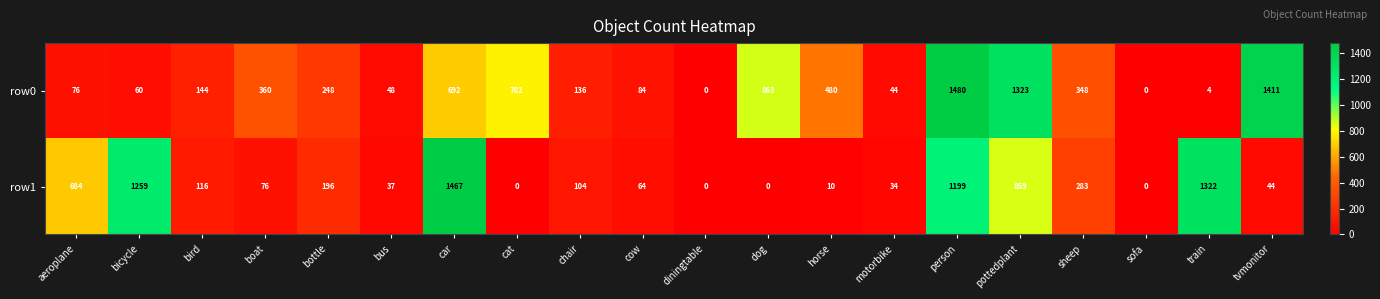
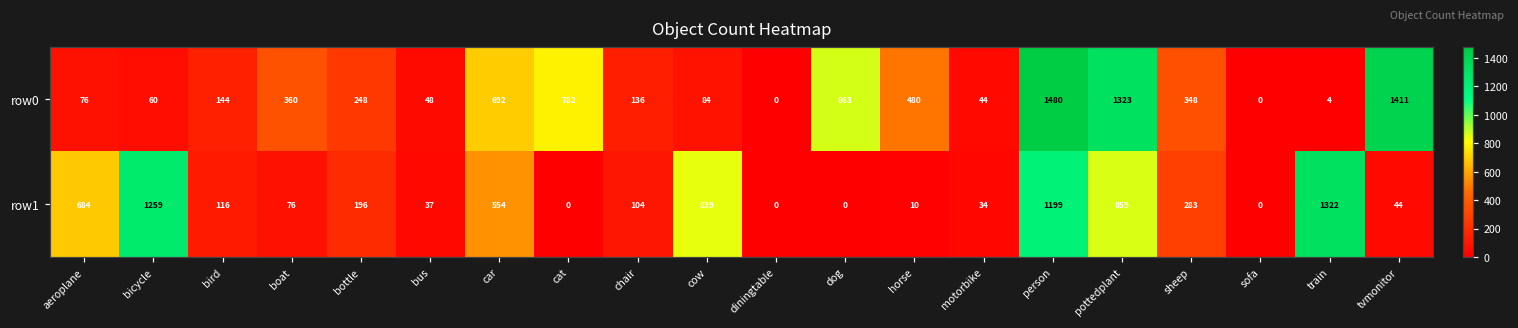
row1, car: 1467 -> 554
row1, cow: 64 -> 839
